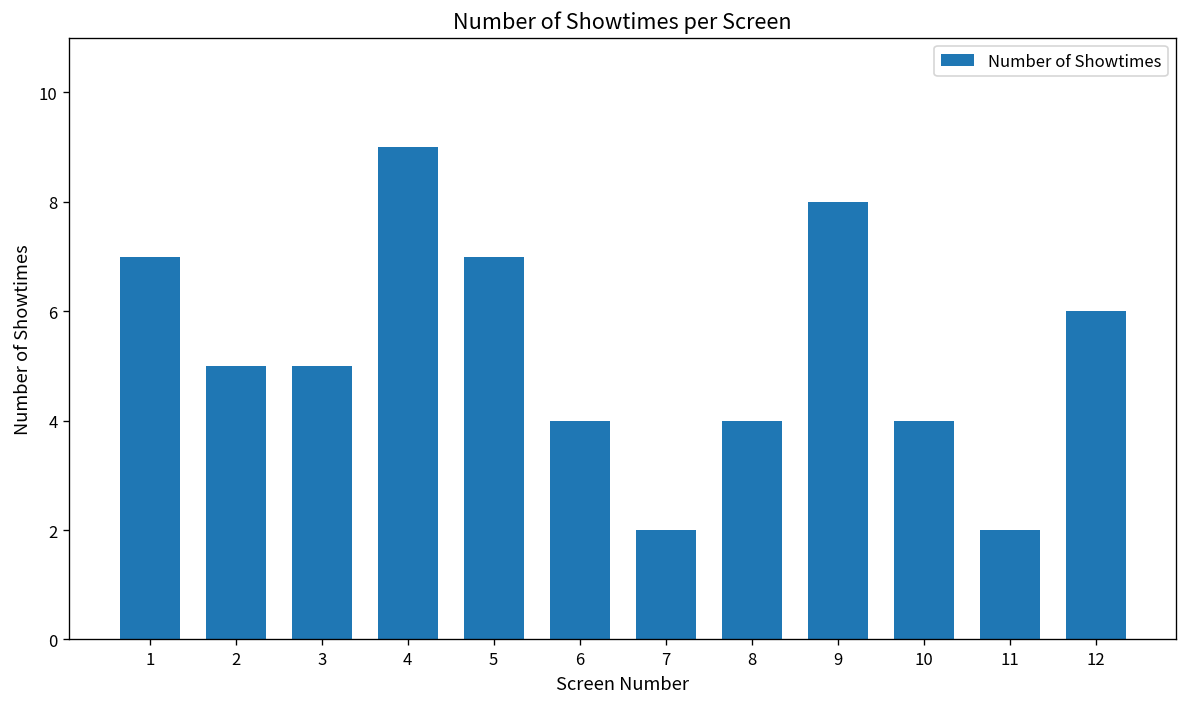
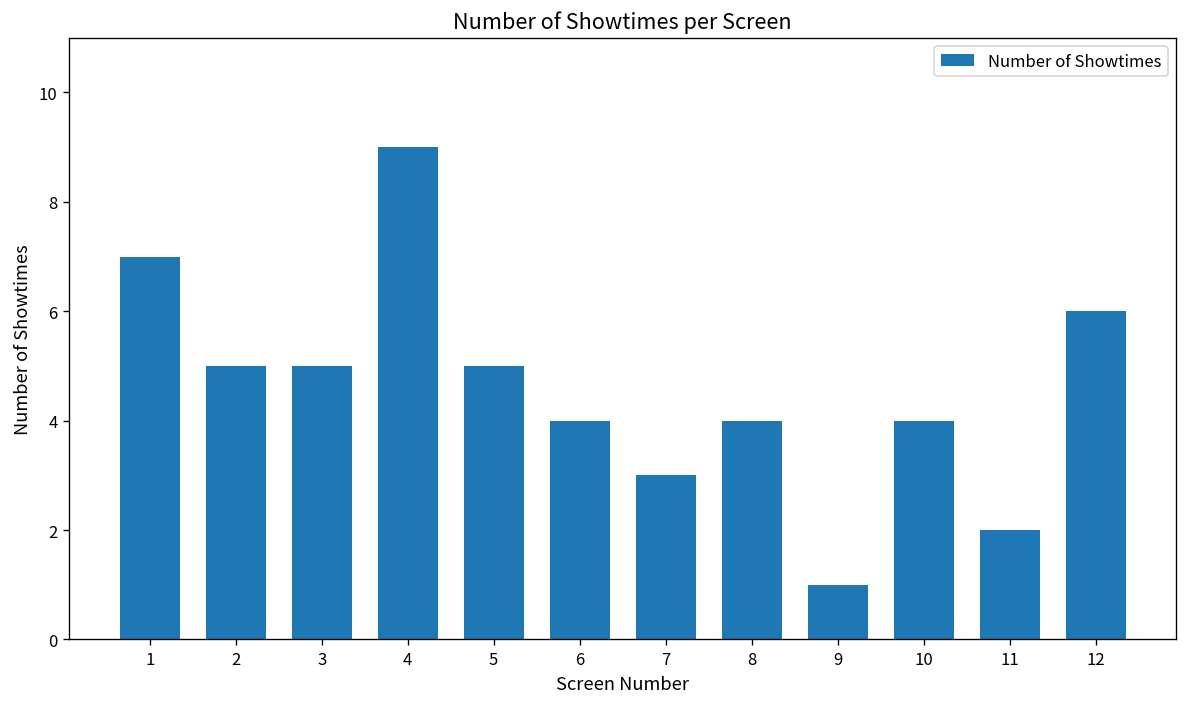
5: 7 -> 5
7: 2 -> 3
9: 8 -> 1
